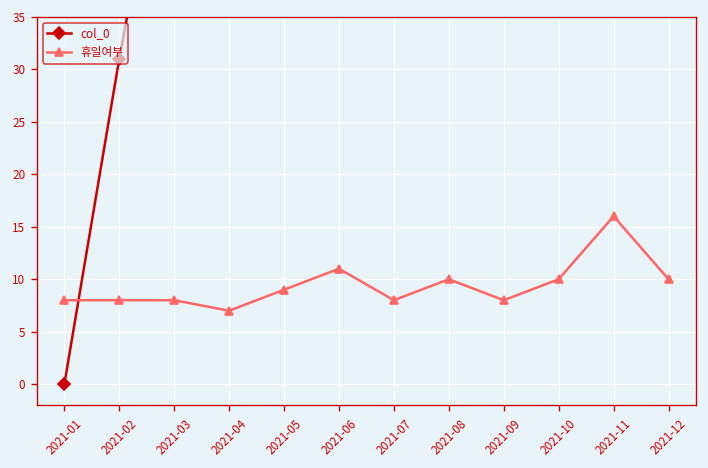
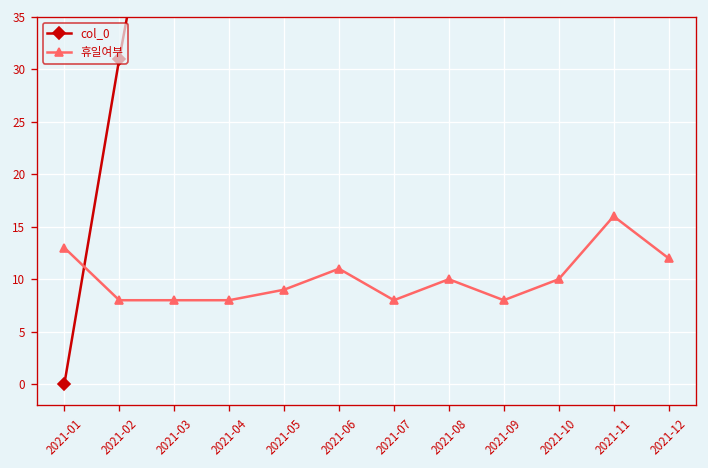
휴일여부, 2021-01: 8 -> 13
휴일여부, 2021-04: 7 -> 8
휴일여부, 2021-12: 10 -> 12
